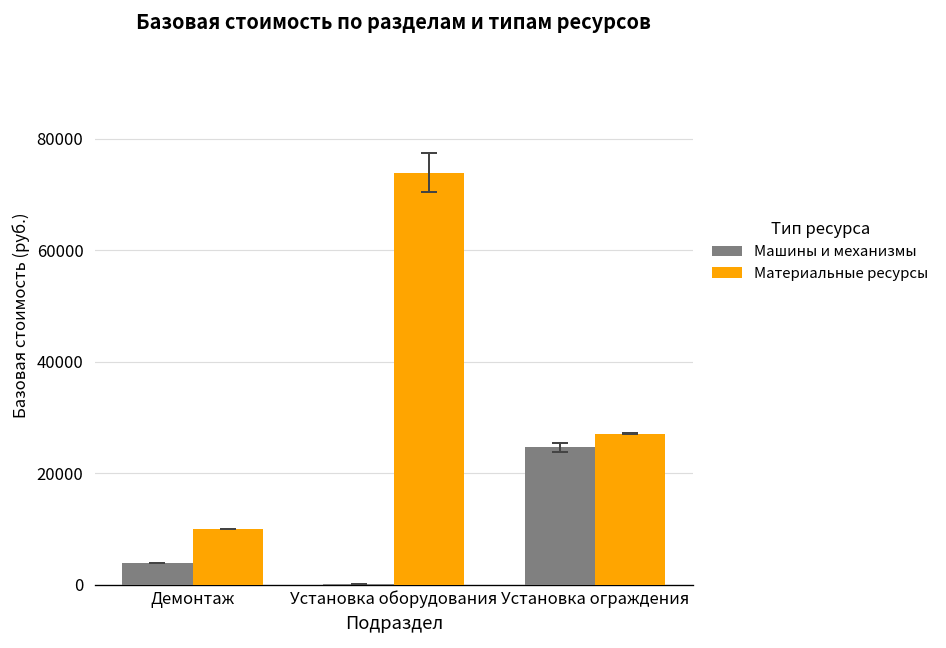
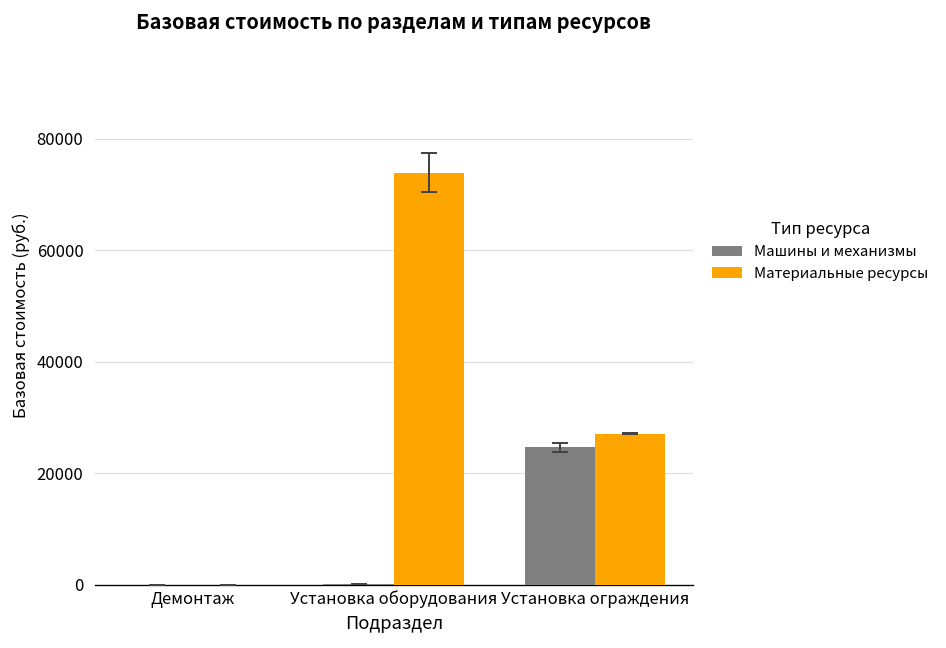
Машины и механизмы, Демонтаж: 4000 -> 0
Материальные ресурсы, Демонтаж: 10000 -> 0
